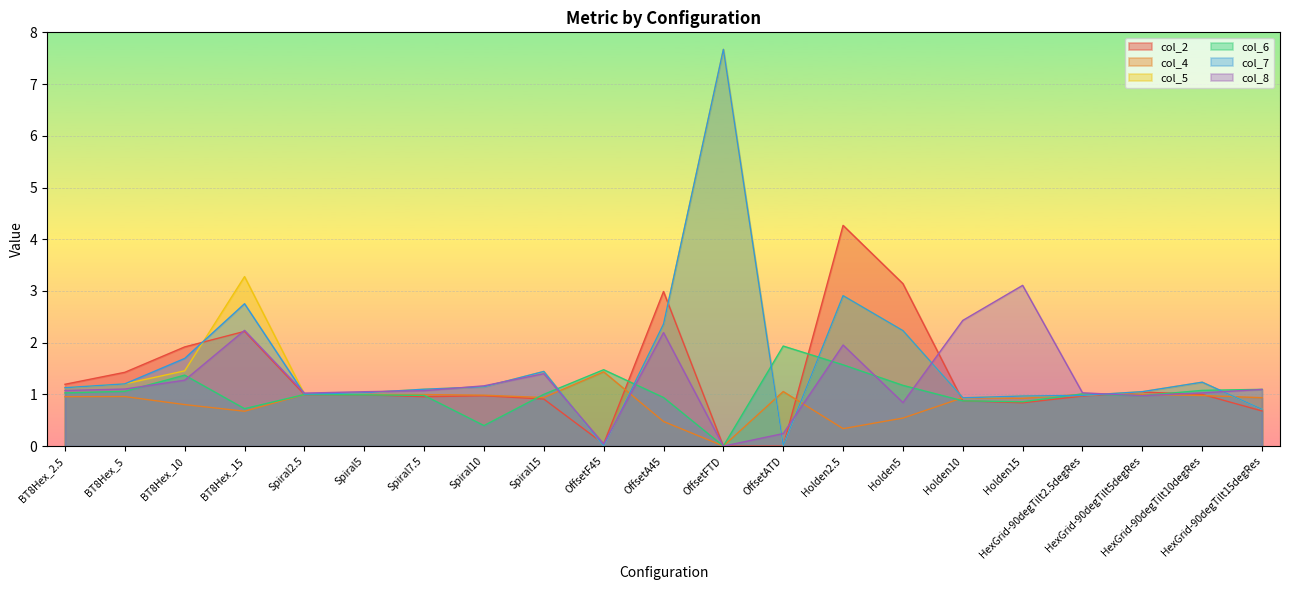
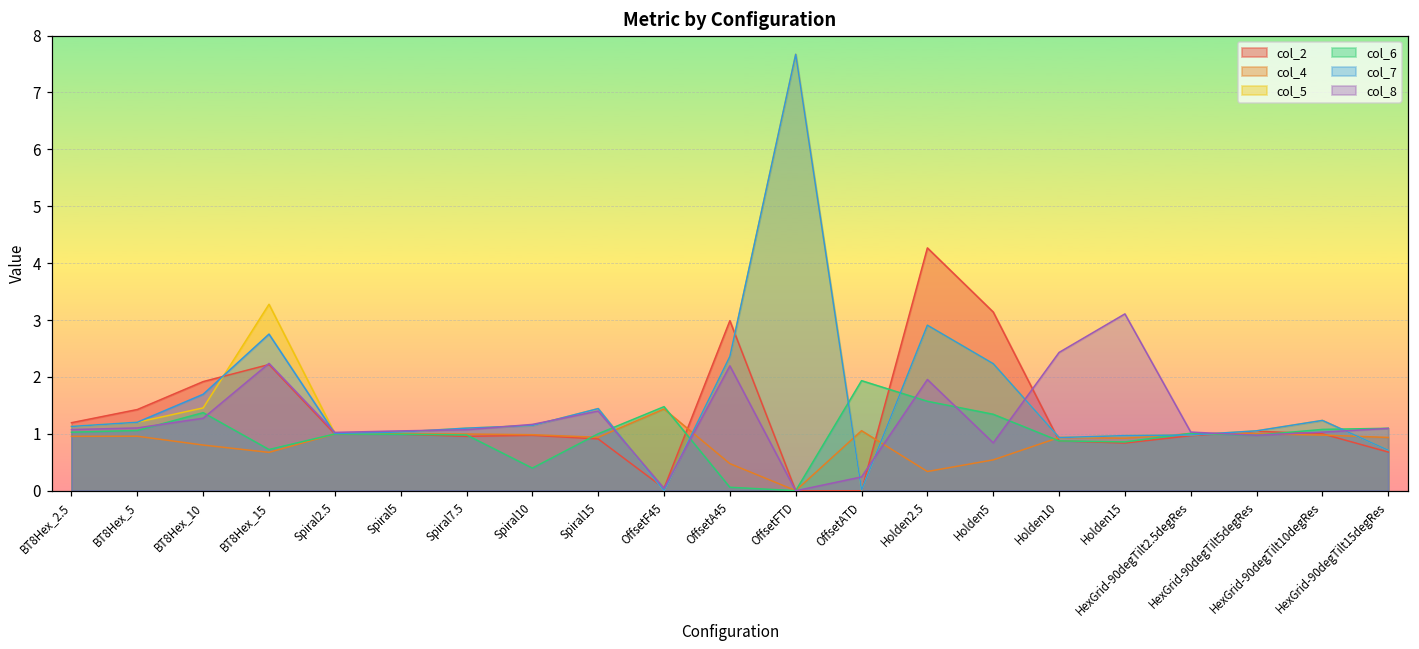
col_6, OffsetA45: 0.9 -> 0.1
col_6, Holden5: 1.2 -> 1.3
